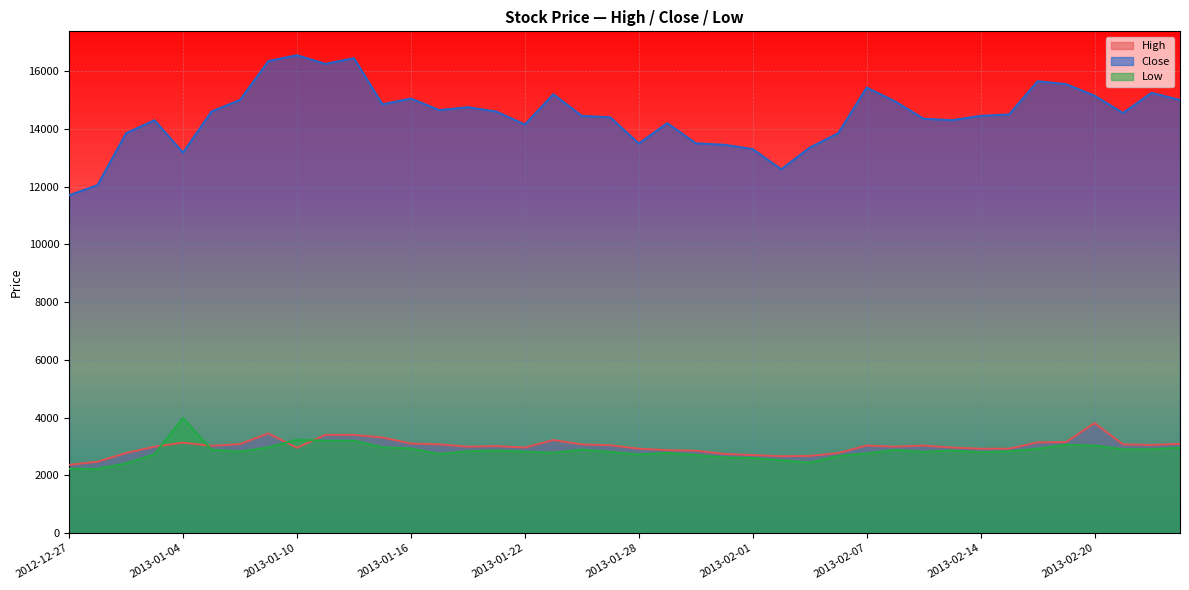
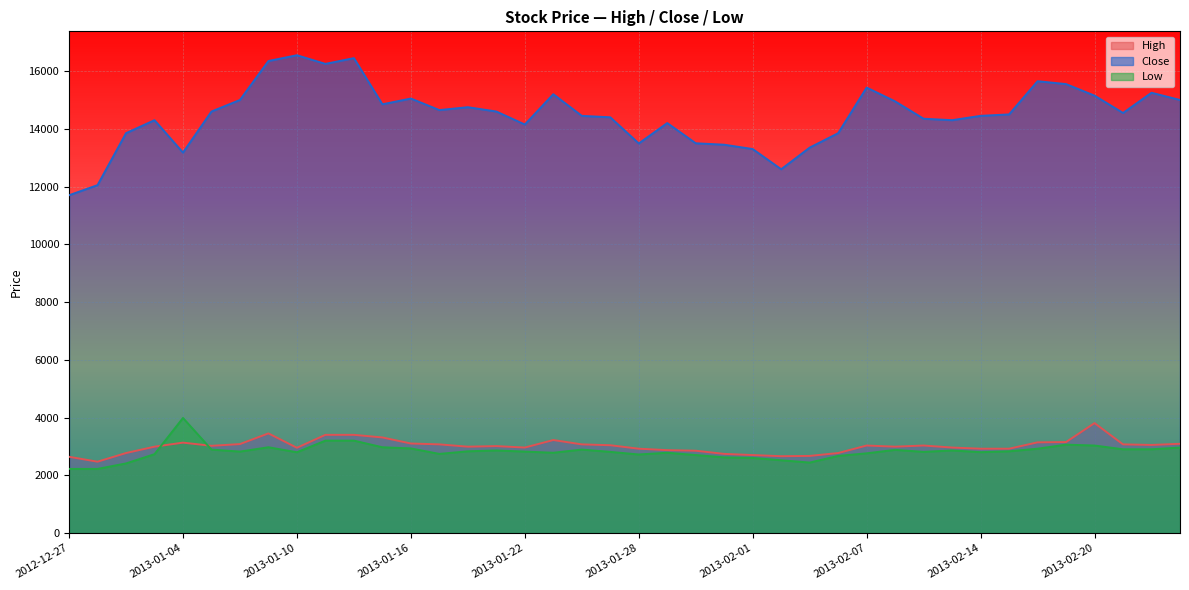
High, 2012-12-27: 2400 -> 2600
Low, 2013-01-10: 3200 -> 2800
